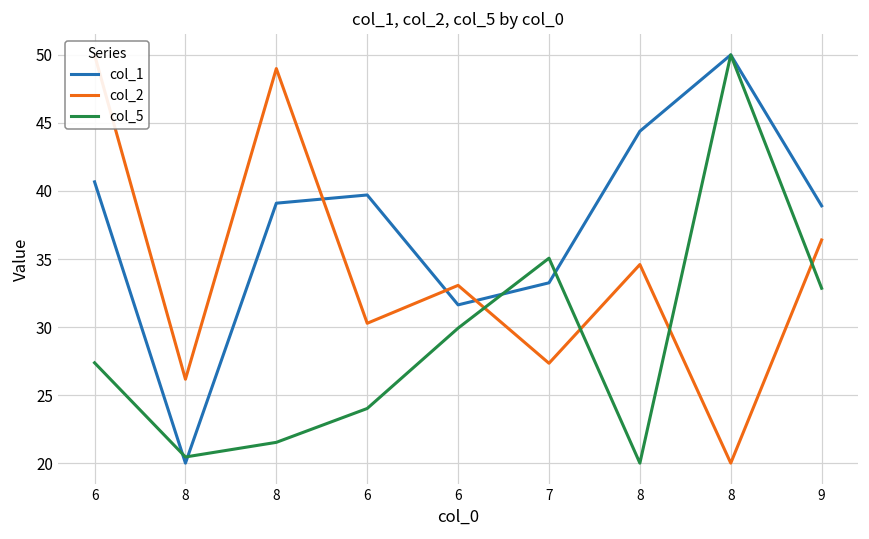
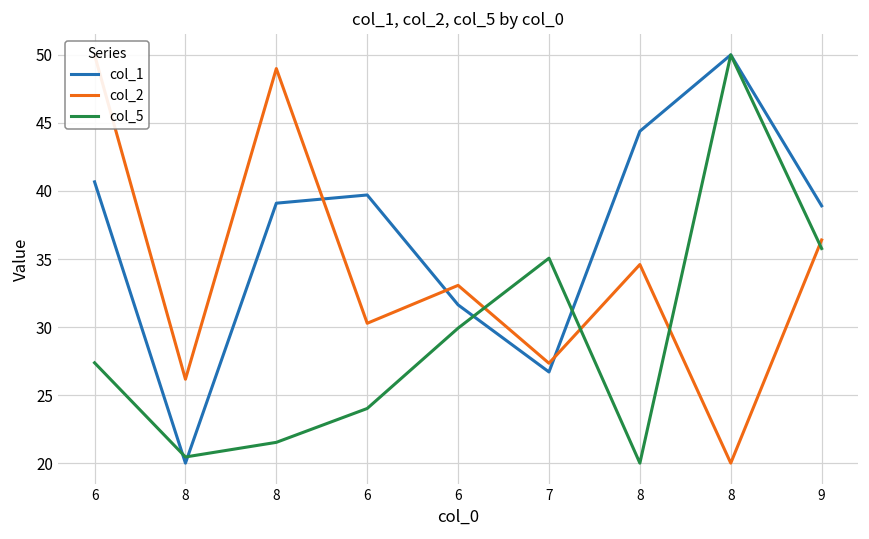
col_1, 7: 33.2 -> 26.7
col_5, 9: 32.9 -> 35.8
